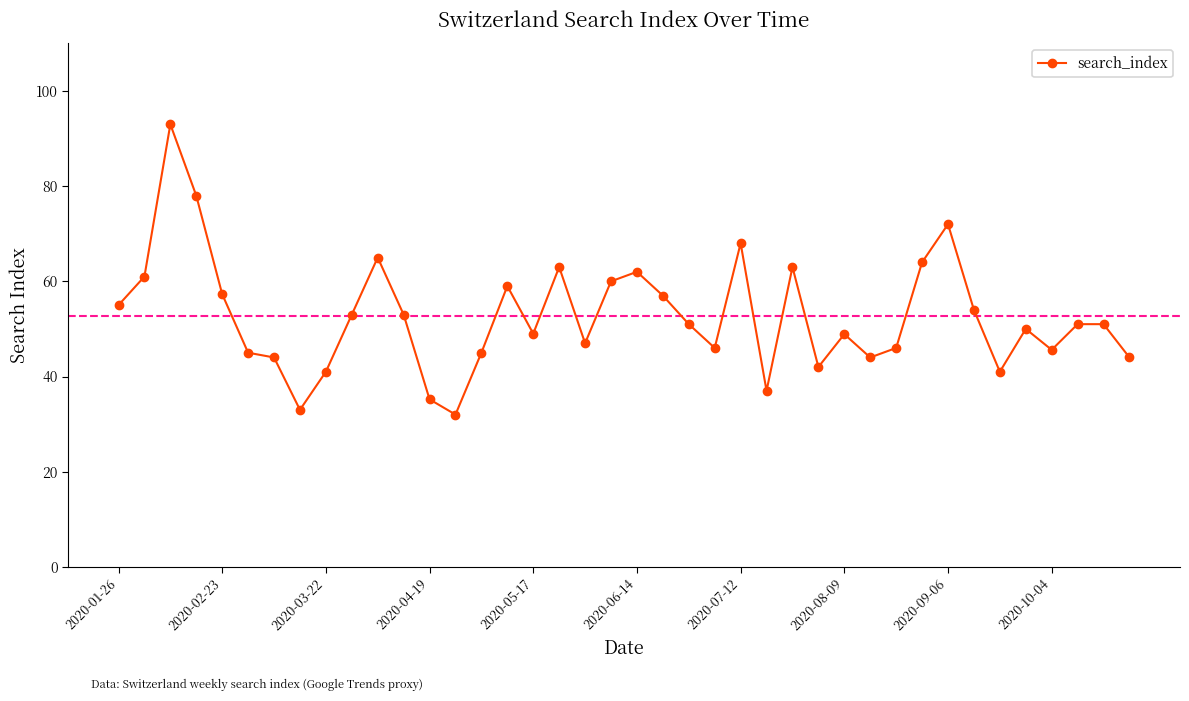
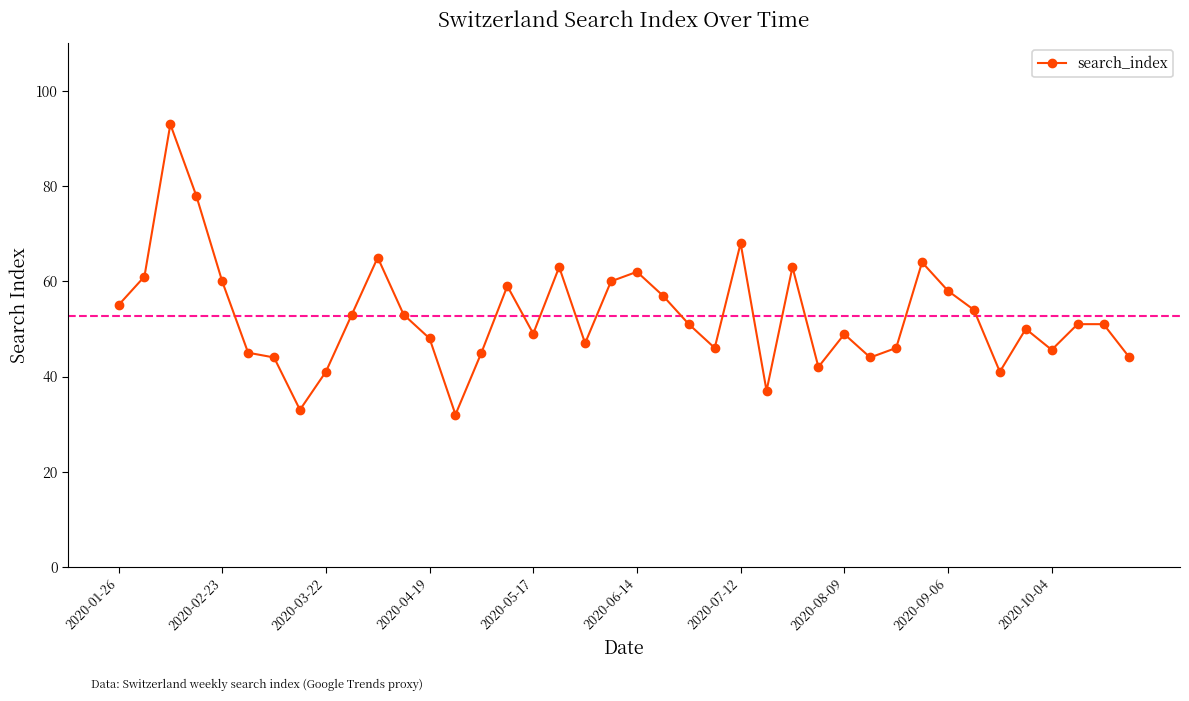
2020-02-23: 57 -> 60
2020-04-19: 35 -> 48
2020-09-06: 72 -> 58
